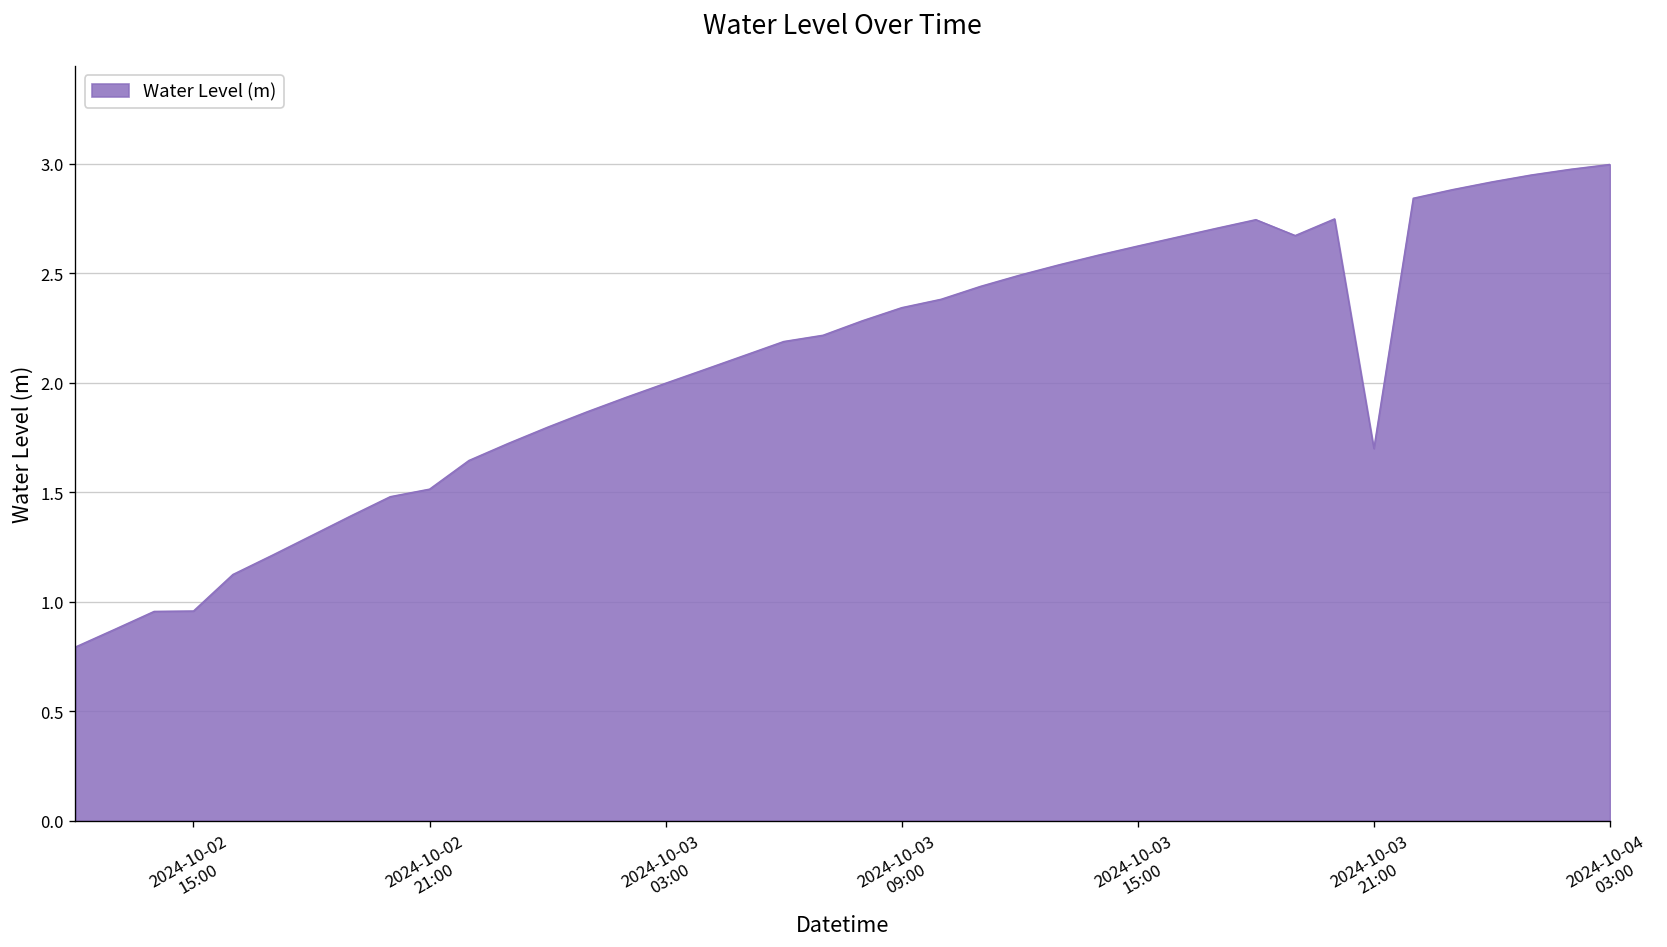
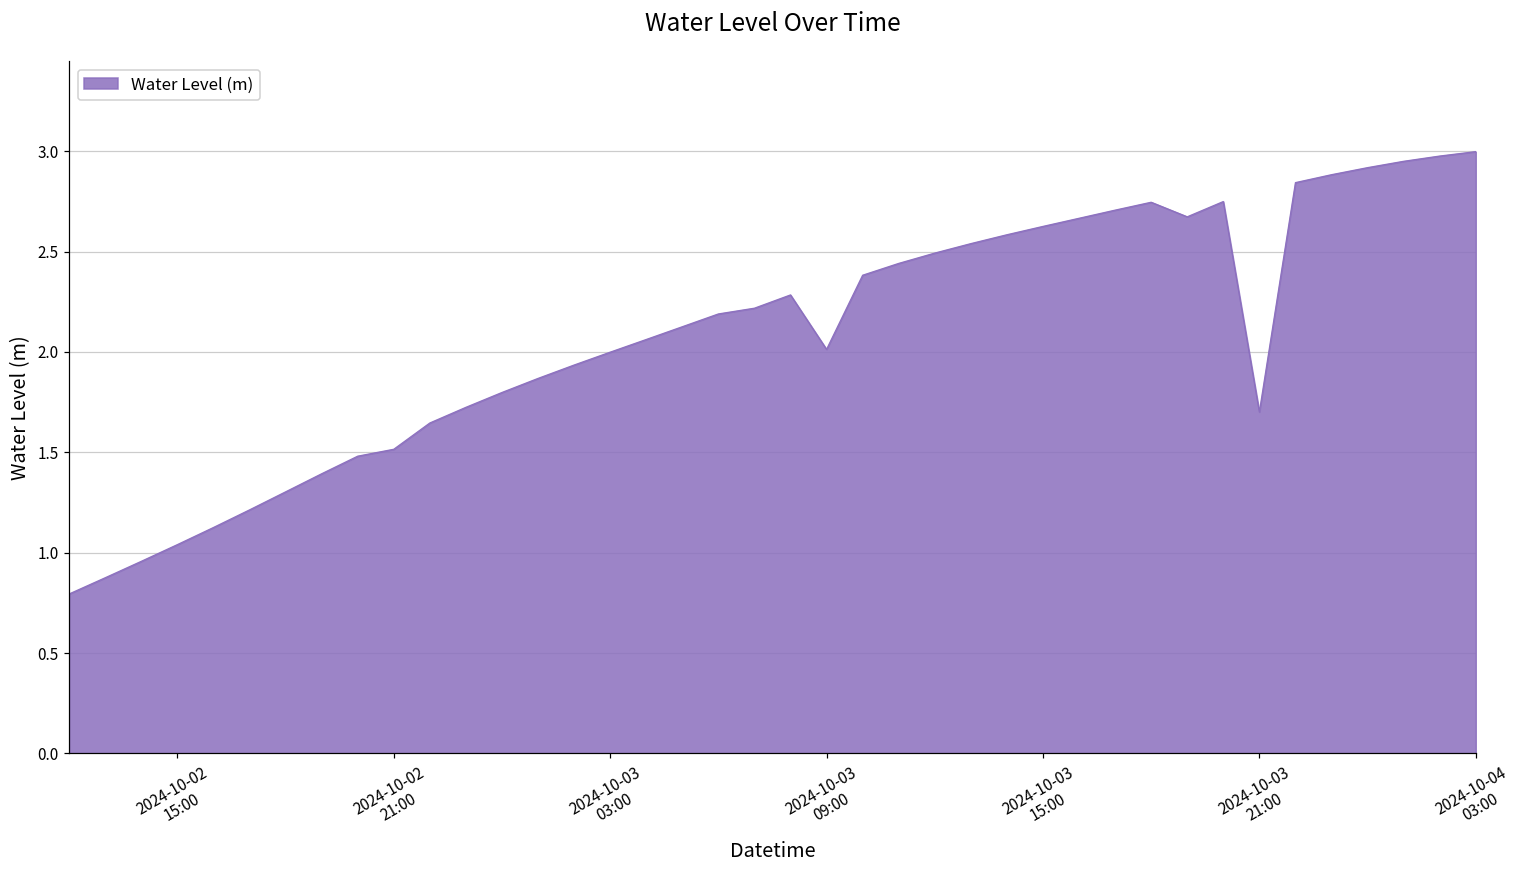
2024-10-02 15:00: 0.96 -> 1.04
2024-10-03 09:00: 2.34 -> 2.01
